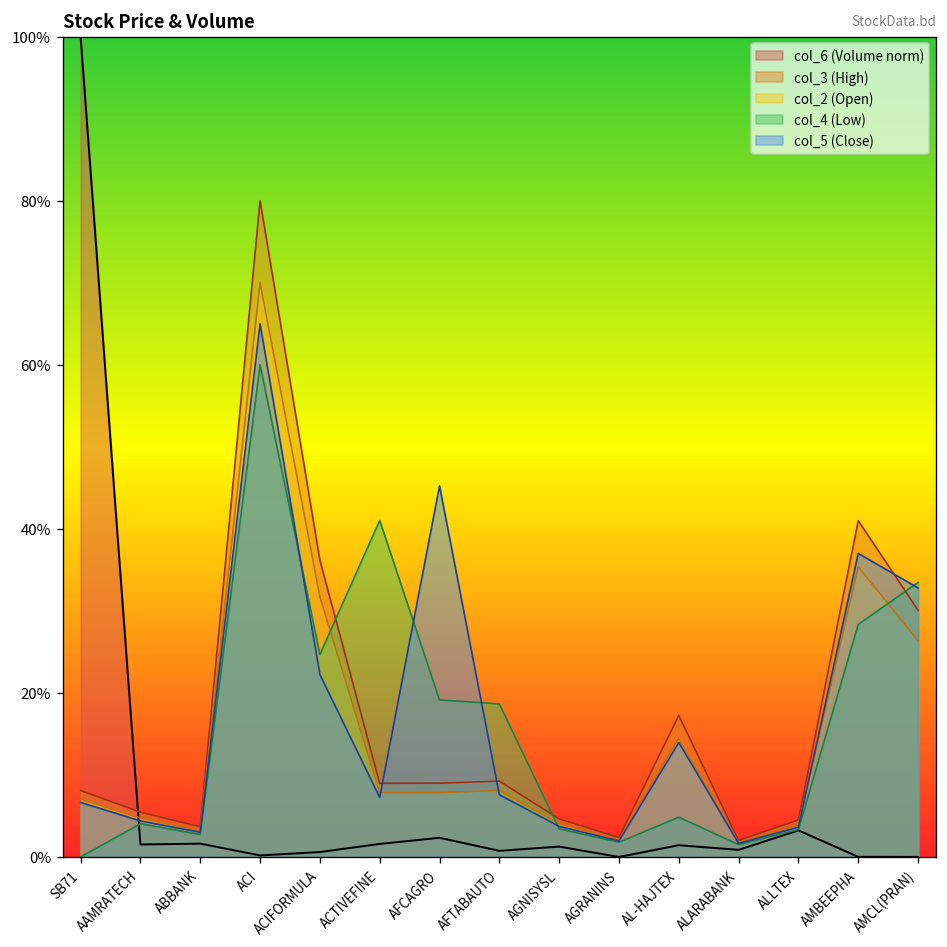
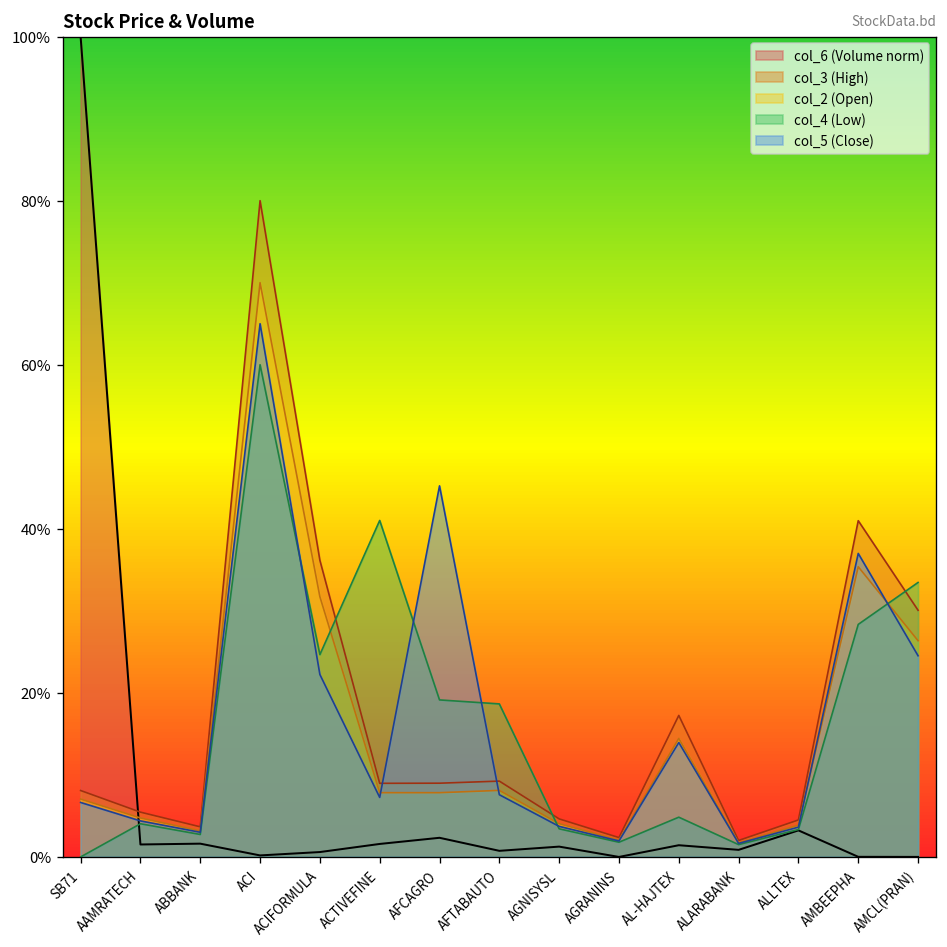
col_5 (Close), AMCL(PRAN): 33% -> 25%
